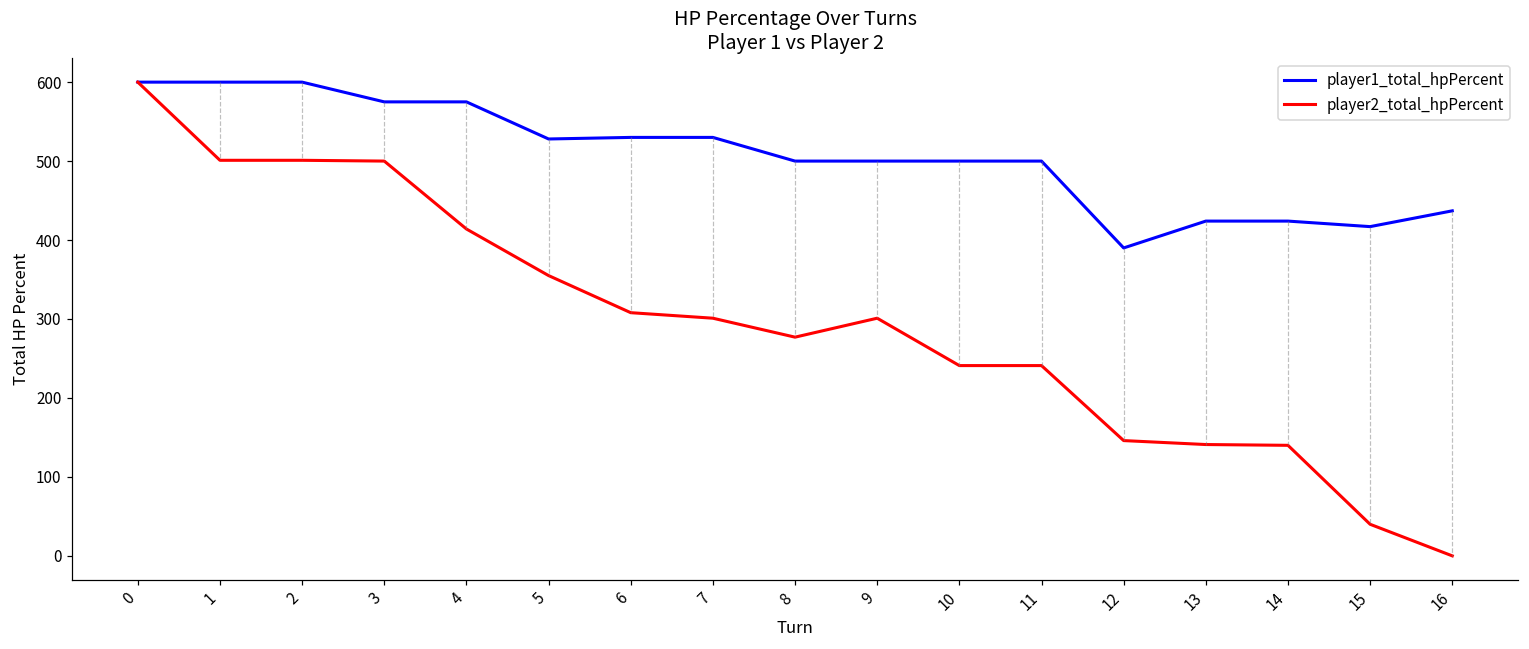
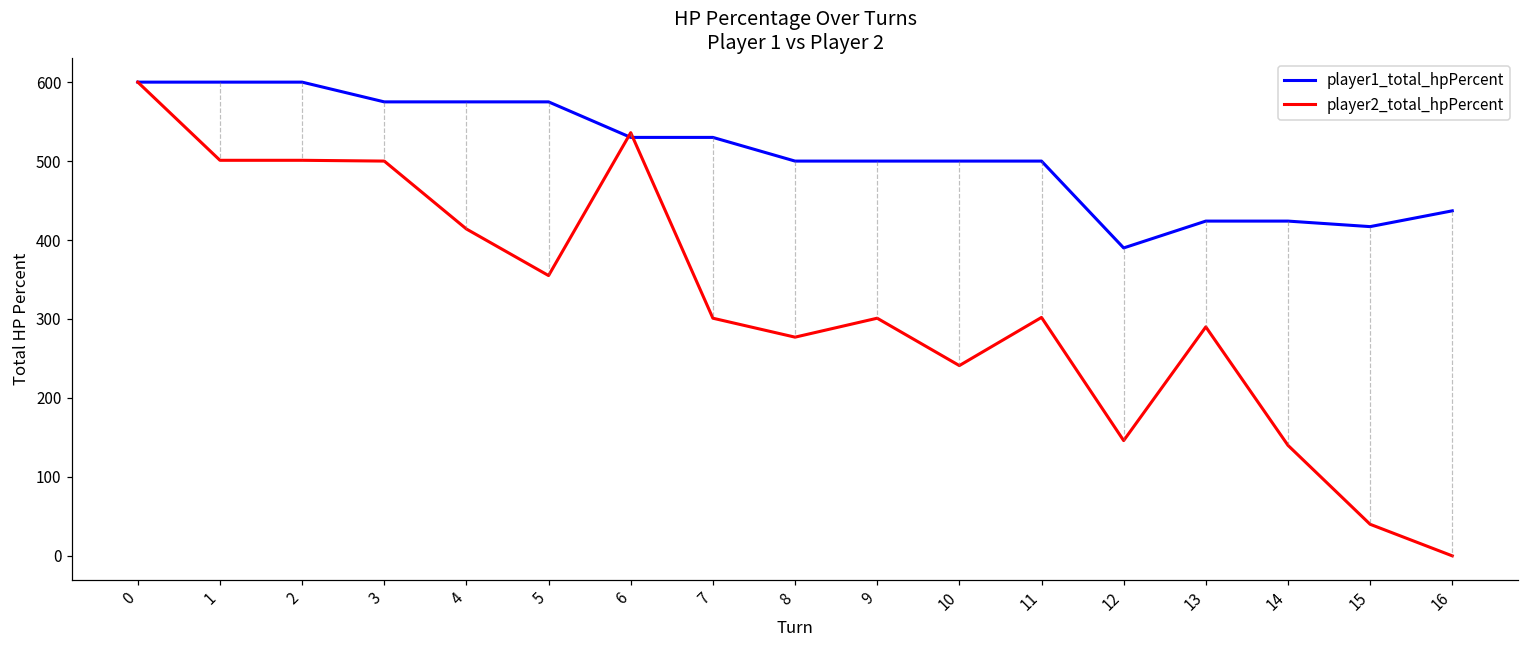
player1_total_hpPercent, 5: 530 -> 580
player2_total_hpPercent, 6: 310 -> 540
player2_total_hpPercent, 11: 240 -> 300
player2_total_hpPercent, 13: 140 -> 290
